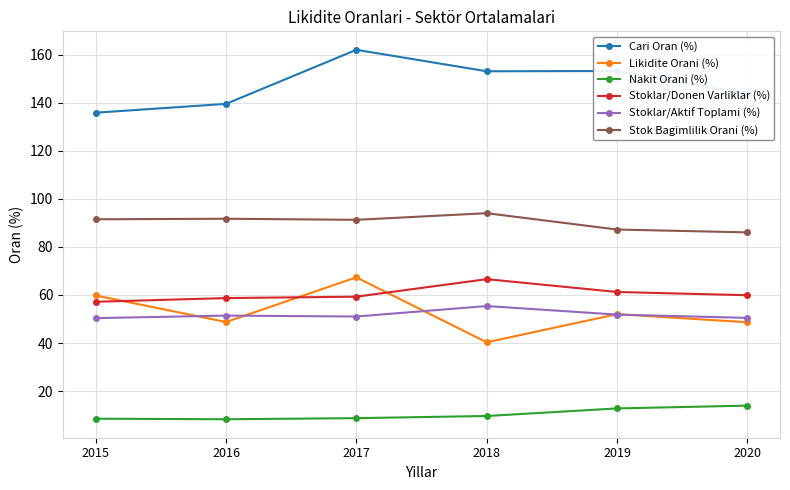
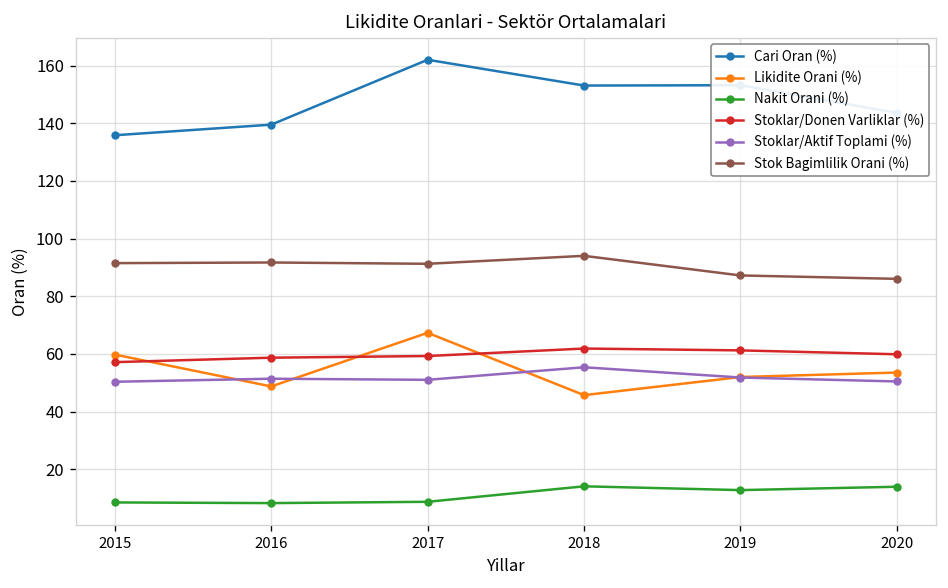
Likidite Orani (%), 2018: 40 -> 46
Nakit Orani (%), 2018: 10 -> 14
Stoklar/Donen Varliklar (%), 2018: 67 -> 62
Likidite Orani (%), 2020: 49 -> 54
